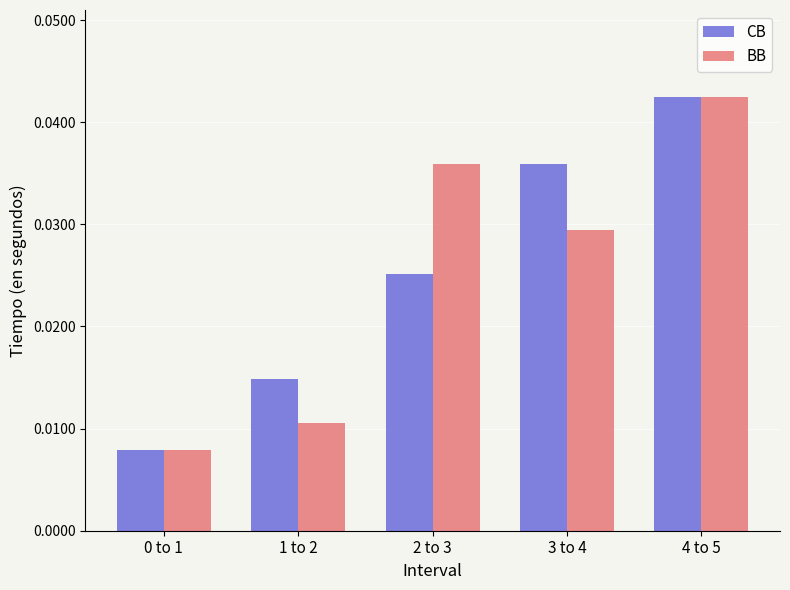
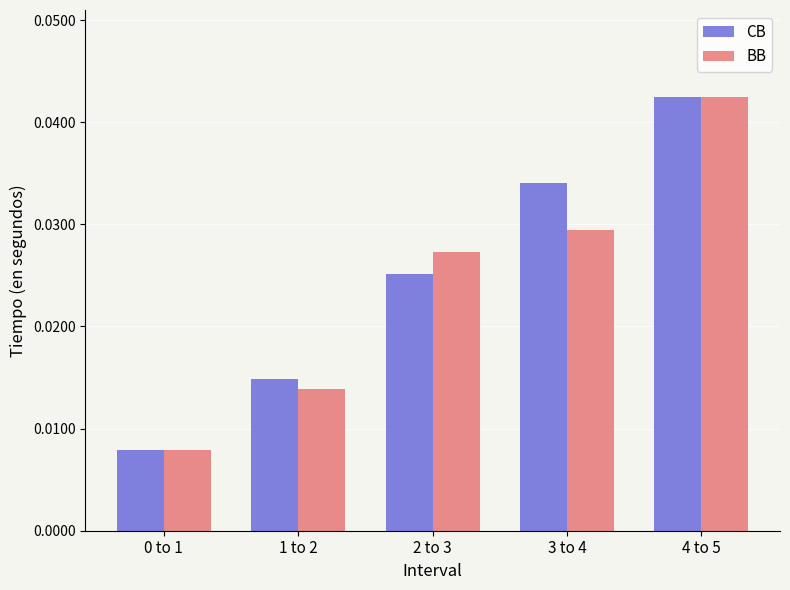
BB, 1 to 2: 0.0106 -> 0.0139
BB, 2 to 3: 0.0359 -> 0.0273
CB, 3 to 4: 0.0359 -> 0.0341
